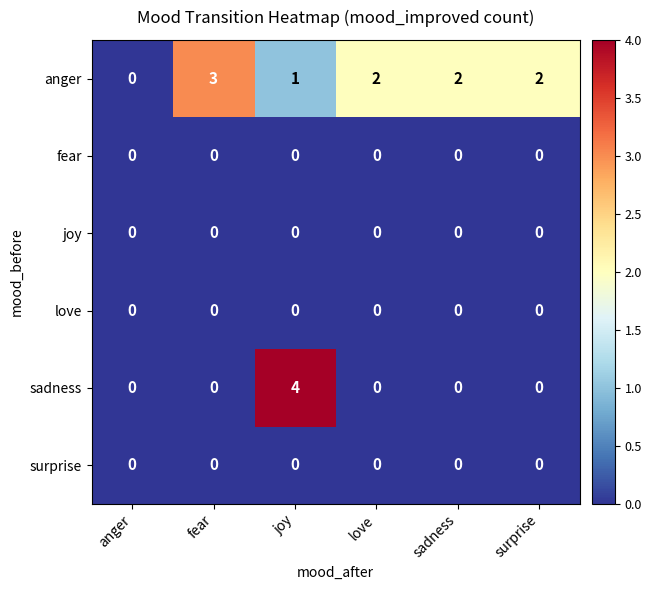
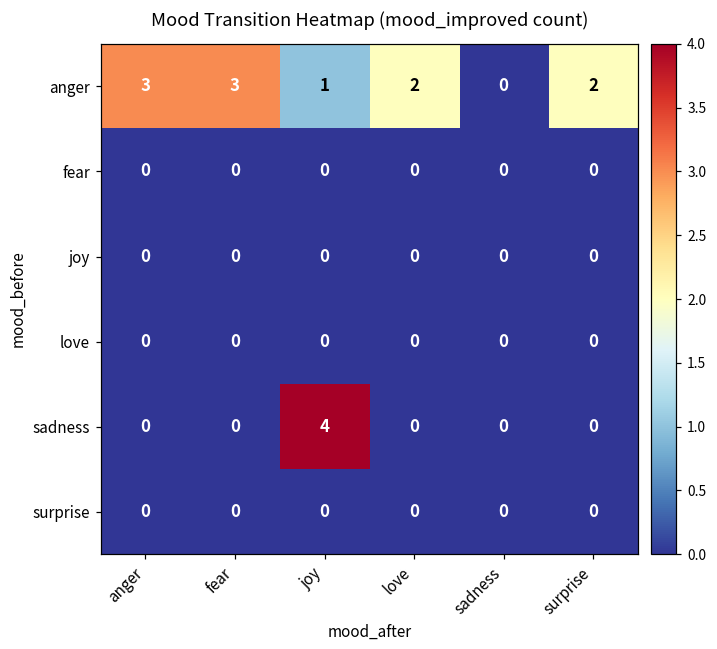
anger, anger: 0 -> 3
anger, sadness: 2 -> 0
